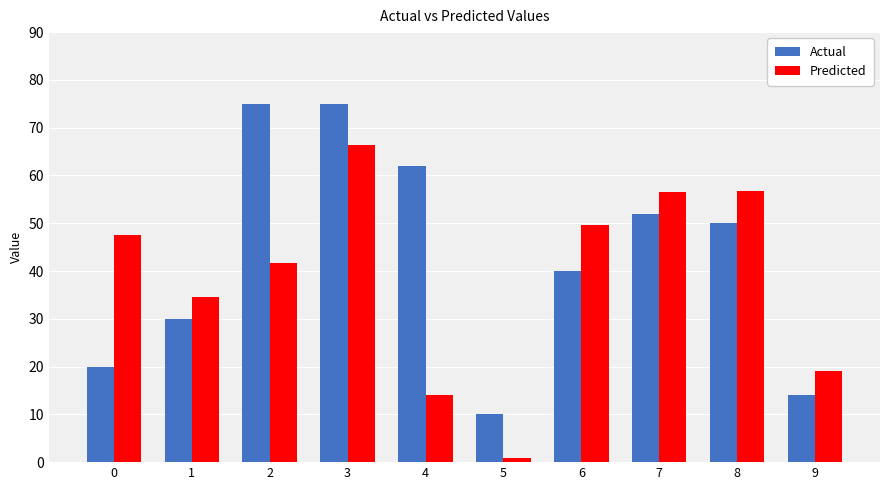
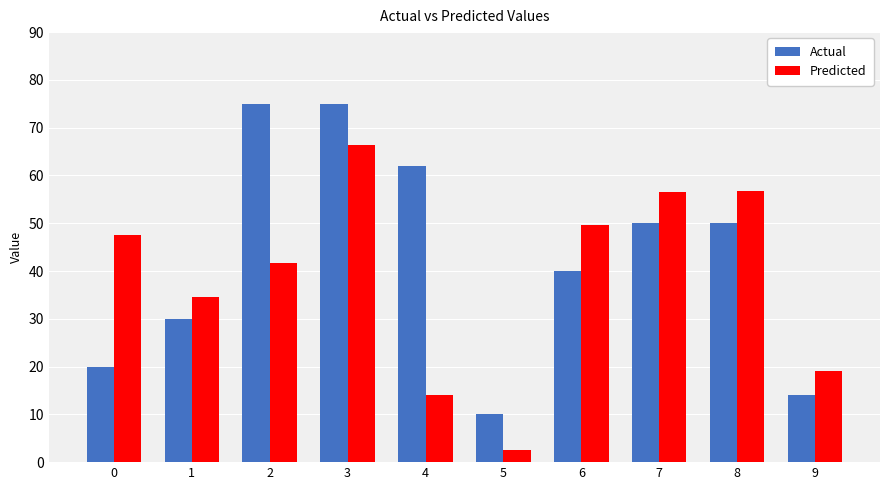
Predicted, 5: 1 -> 3
Actual, 7: 52 -> 50
